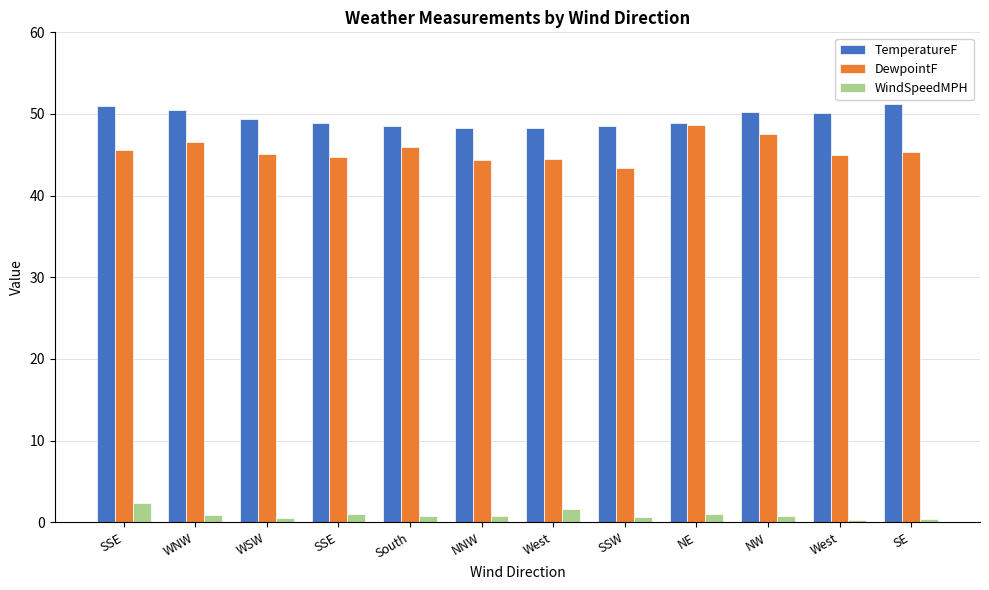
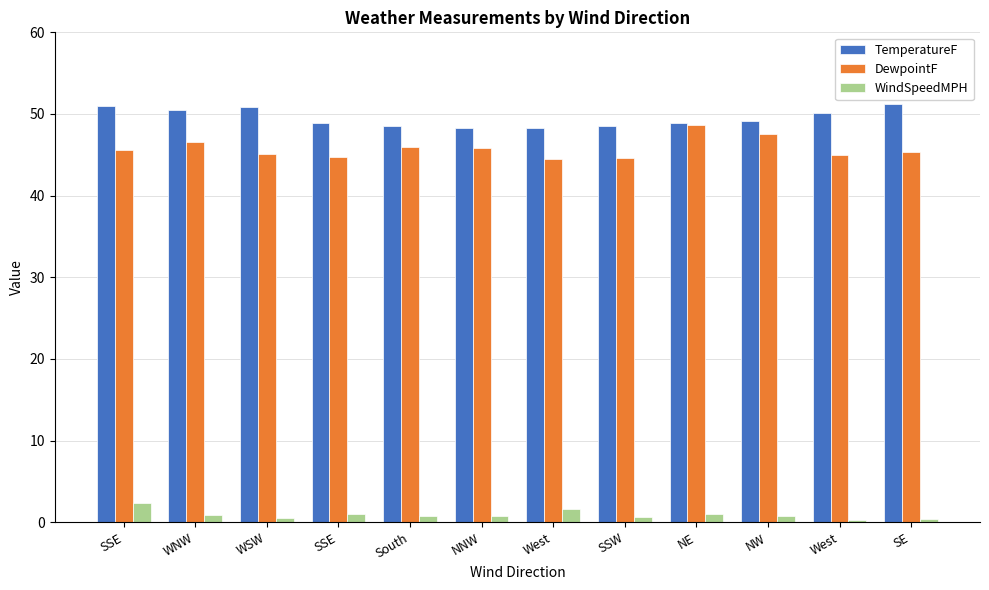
TemperatureF, WSW: 49 -> 51
DewpointF, NNW: 44 -> 46
DewpointF, SSW: 43 -> 45
TemperatureF, NW: 50 -> 49
